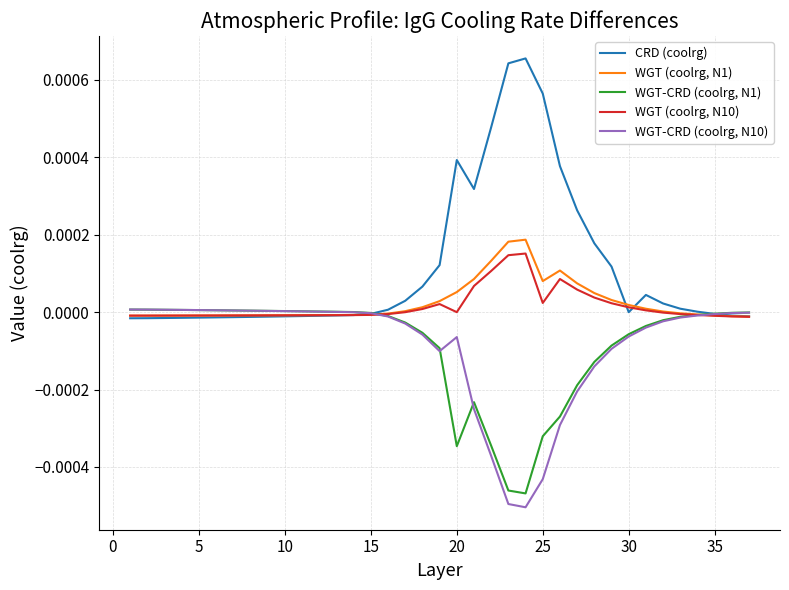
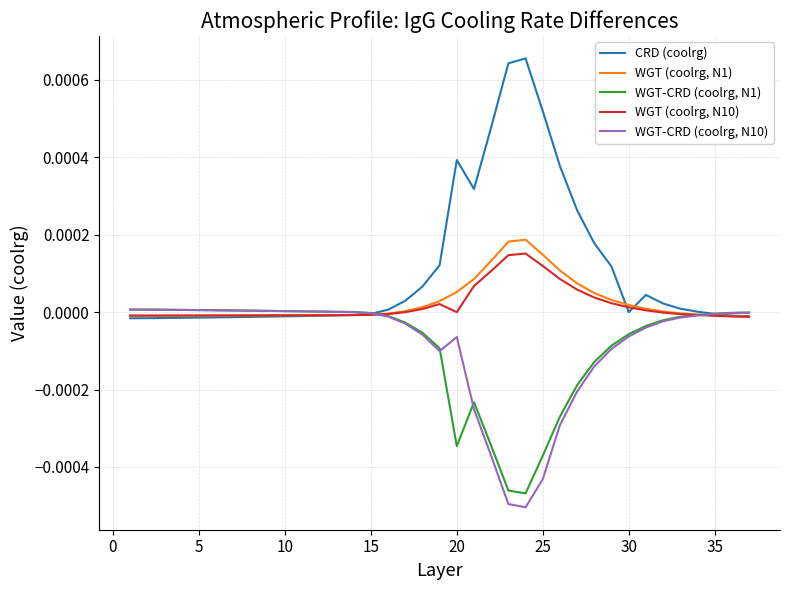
CRD (coolrg), 25: 0.00056 -> 0.00052
WGT (coolrg, N1), 25: 0.00008 -> 0.00015
WGT-CRD (coolrg, N1), 25: -0.00032 -> -0.00037
WGT (coolrg, N10), 25: 0.00002 -> 0.00012
